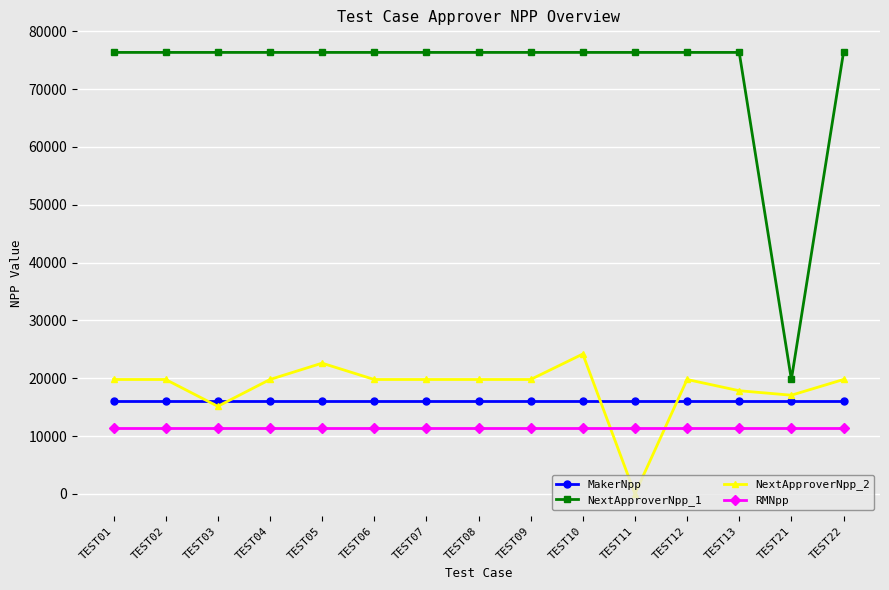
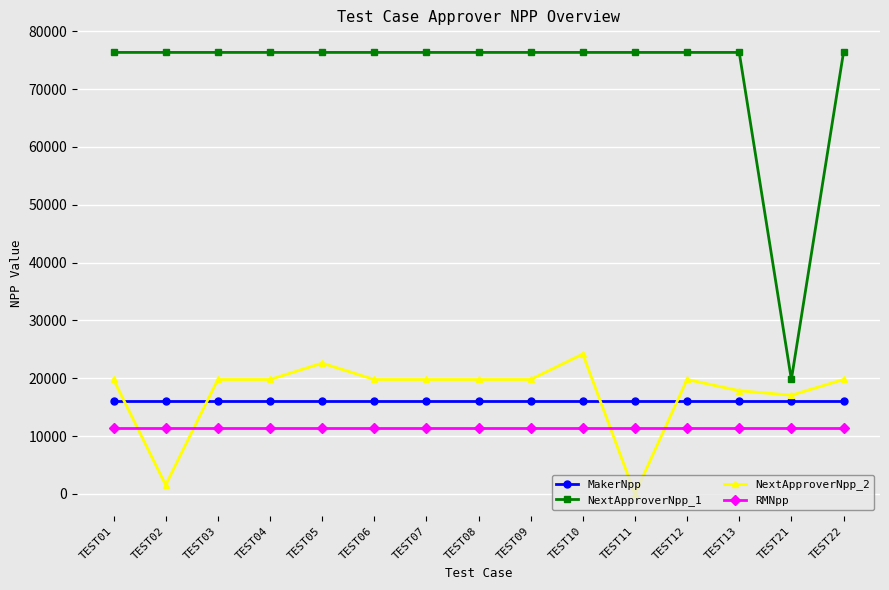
NextApproverNpp_2, TEST02: 20000 -> 2000
NextApproverNpp_2, TEST03: 15000 -> 20000
